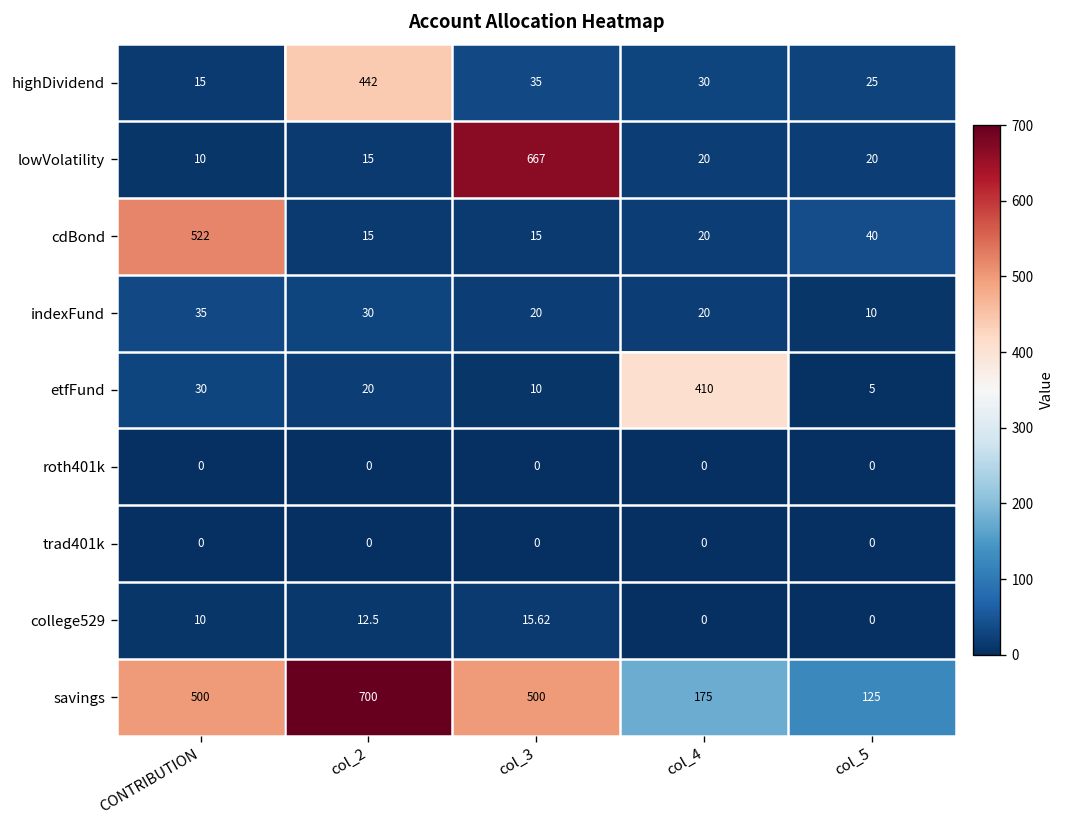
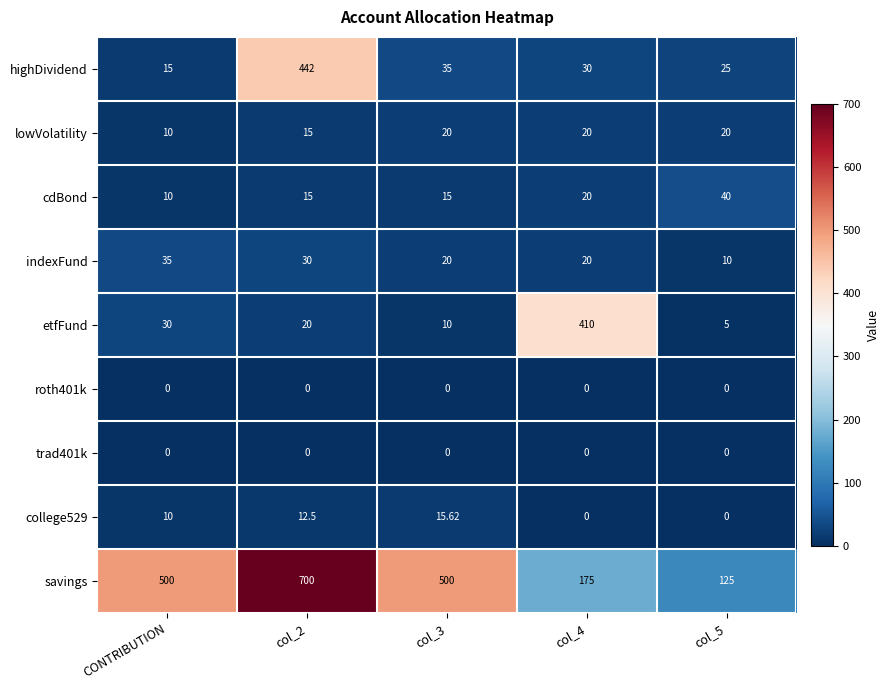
lowVolatility, col_3: 667 -> 20
cdBond, CONTRIBUTION: 522 -> 10
